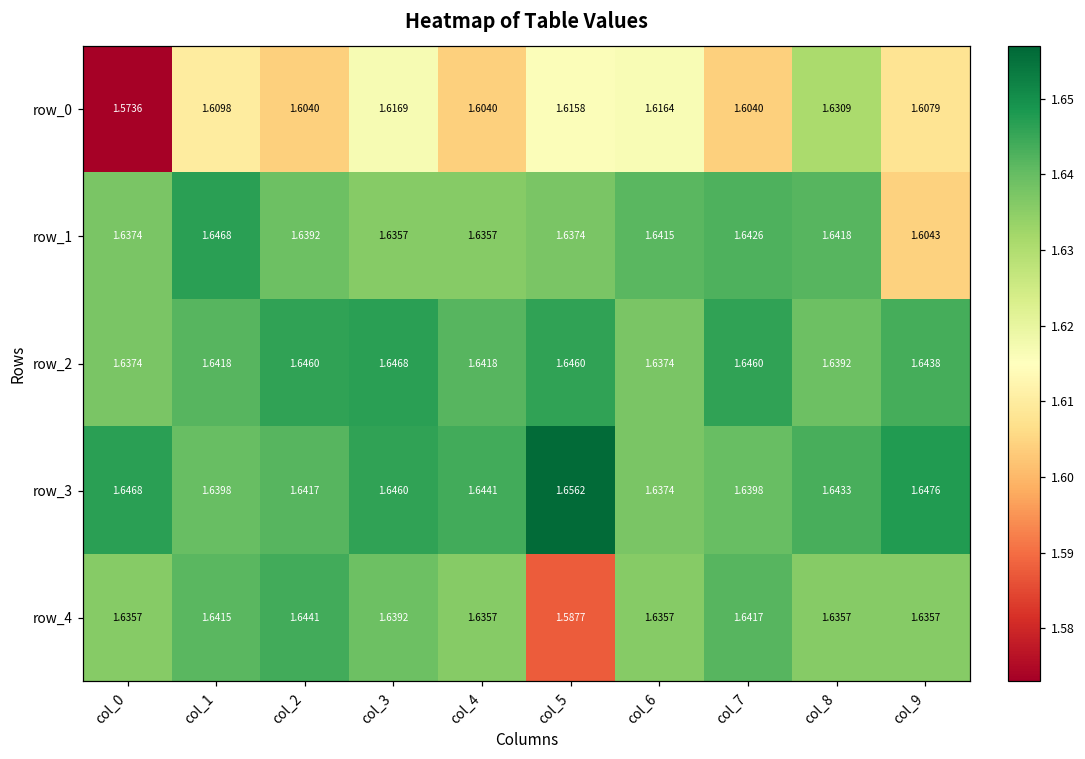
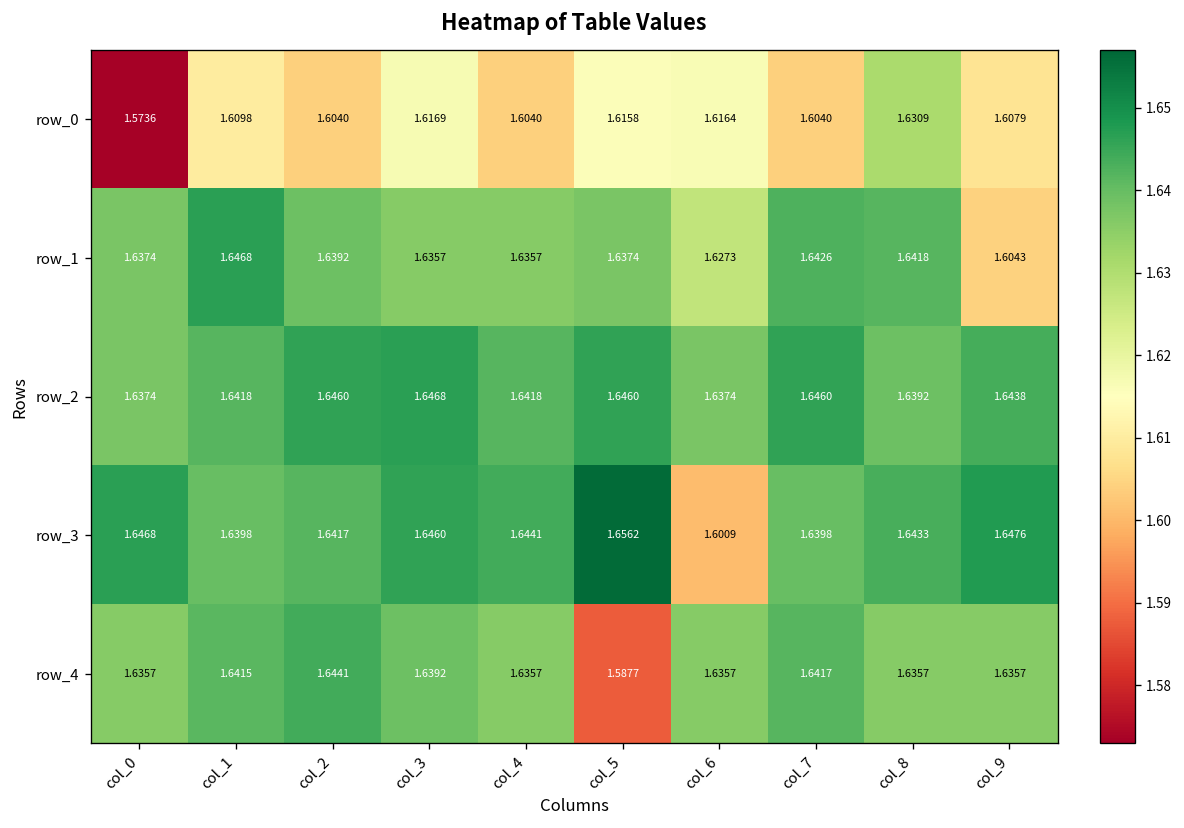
row_1, col_6: 1.6415 -> 1.6273
row_3, col_6: 1.6374 -> 1.6009
